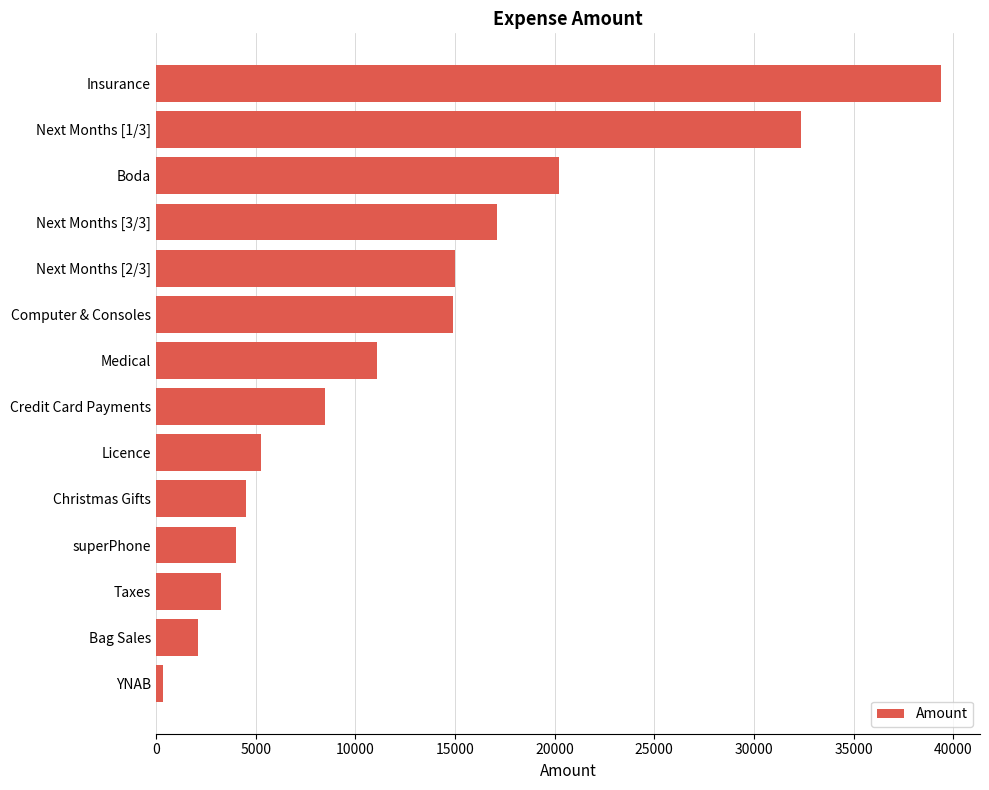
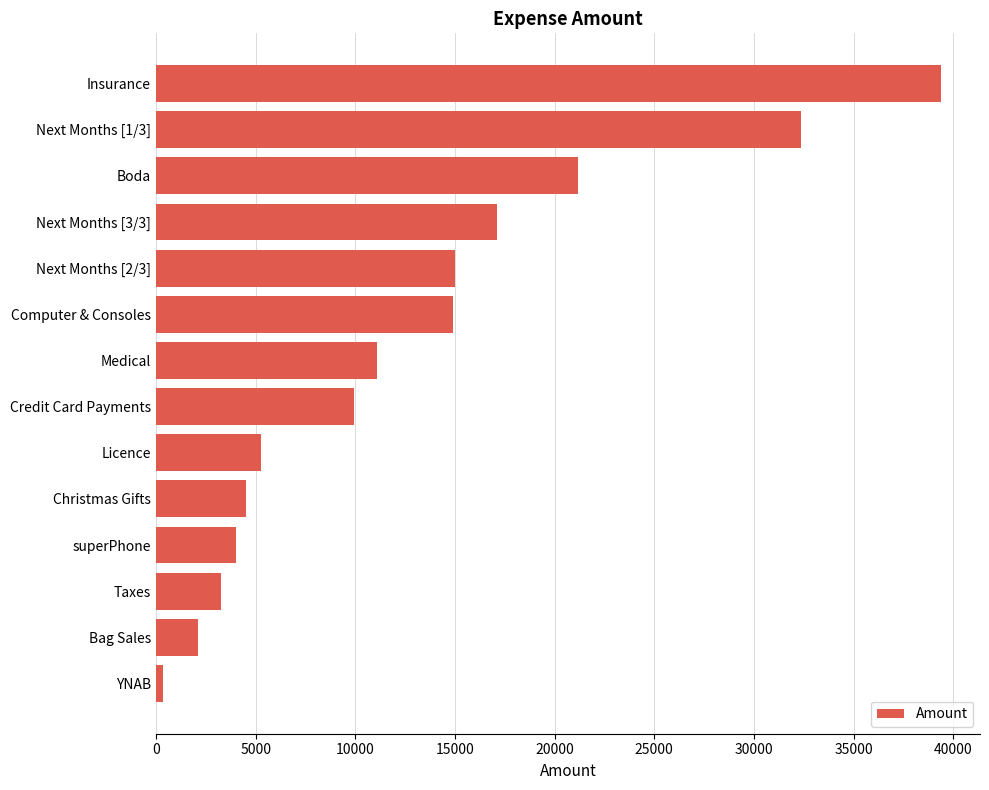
Boda: 20200 -> 21200
Credit Card Payments: 8500 -> 10000
